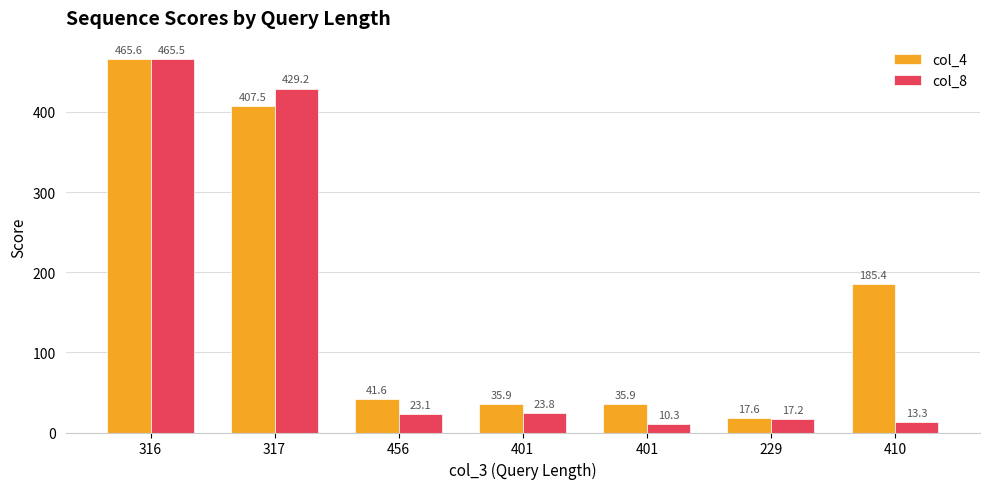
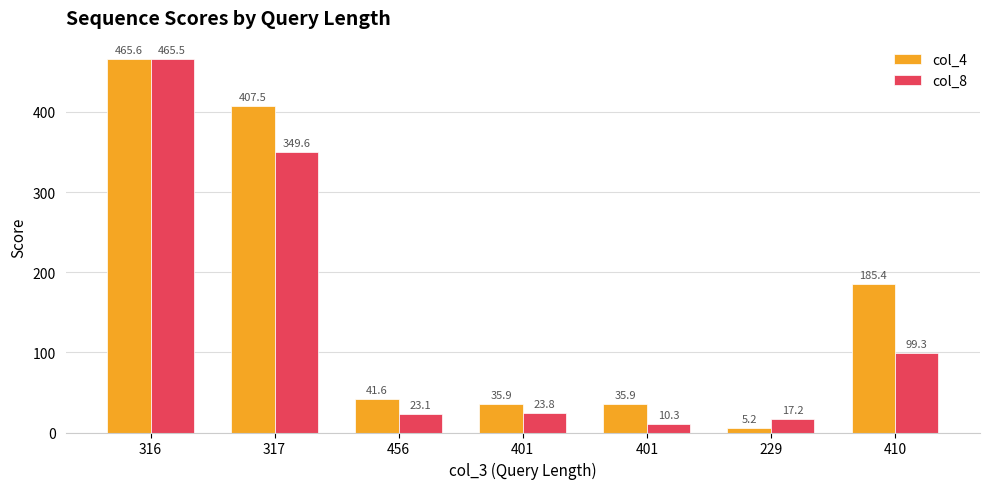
col_8, 317: 429.2 -> 349.6
col_4, 229: 17.6 -> 5.2
col_8, 410: 13.3 -> 99.3
